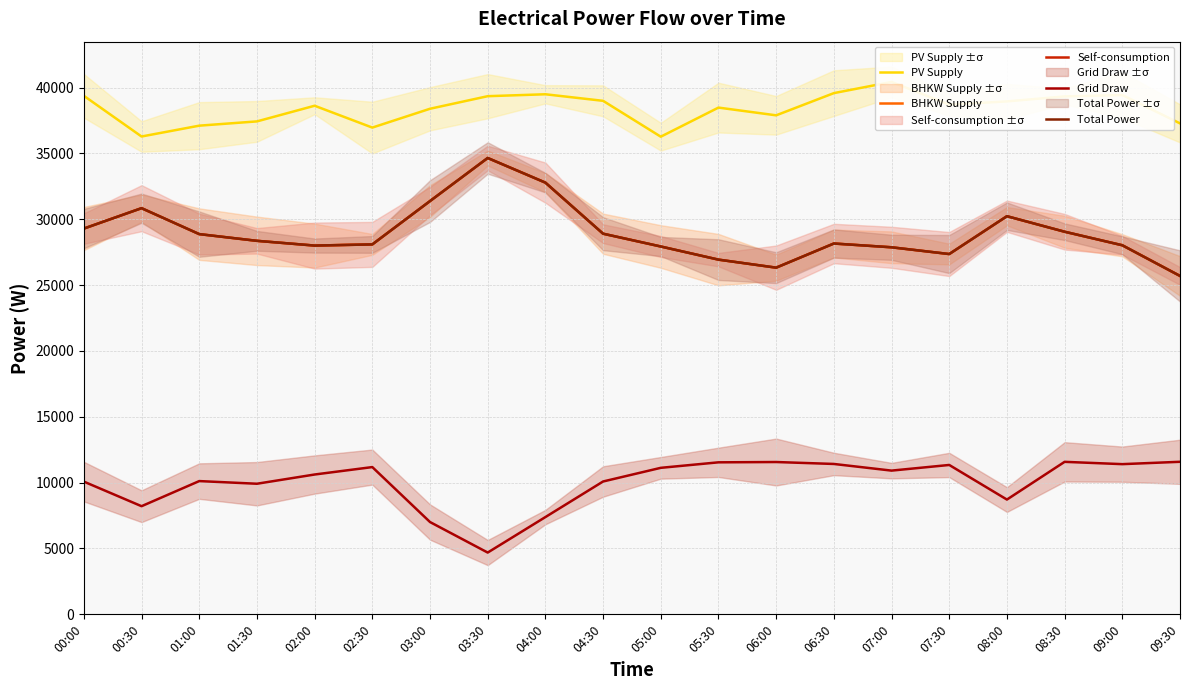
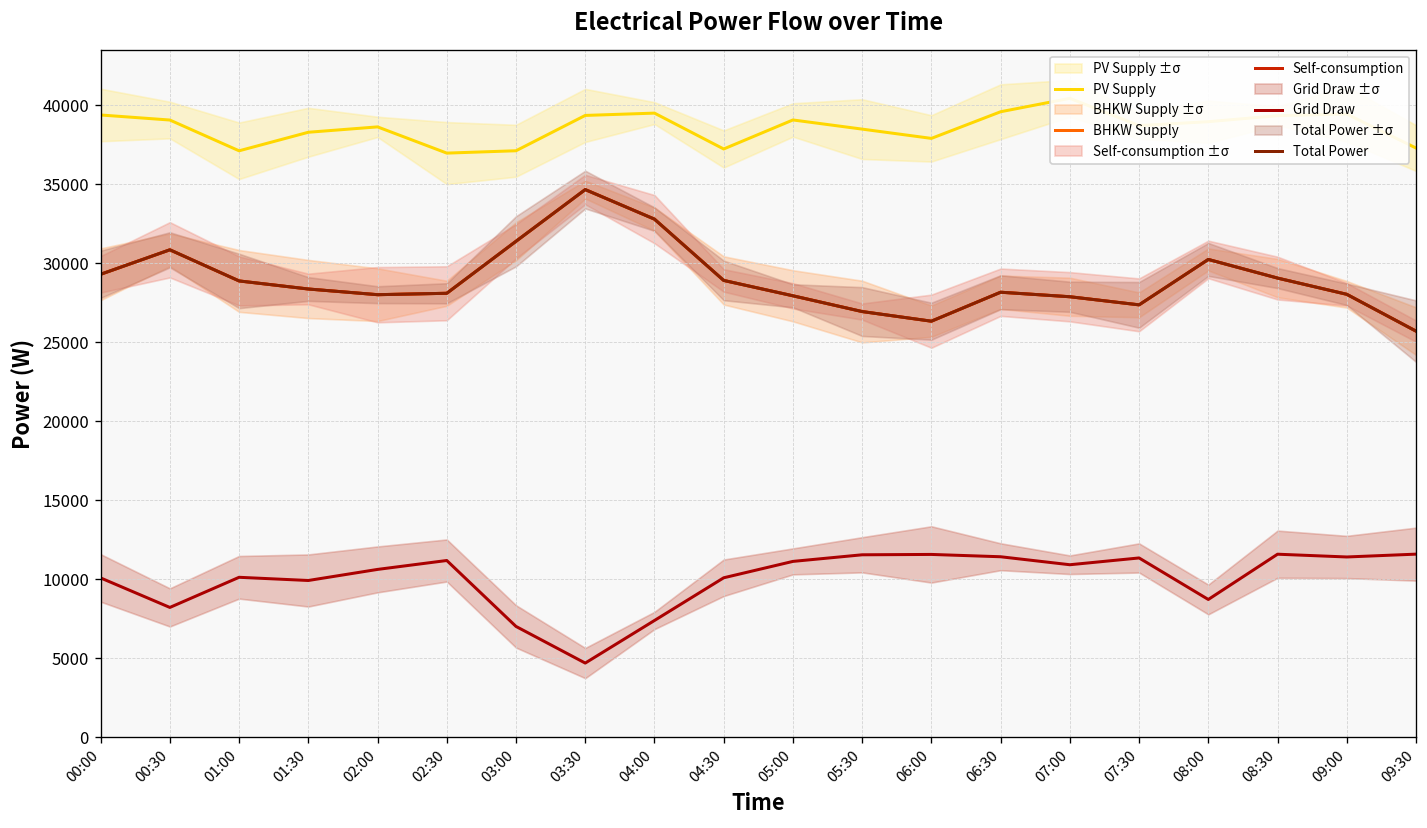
PV Supply, 00:30: 36300 -> 39100
PV Supply, 01:30: 37400 -> 38300
PV Supply, 03:00: 38400 -> 37100
PV Supply, 04:30: 39000 -> 37200
PV Supply, 05:00: 36300 -> 39100
